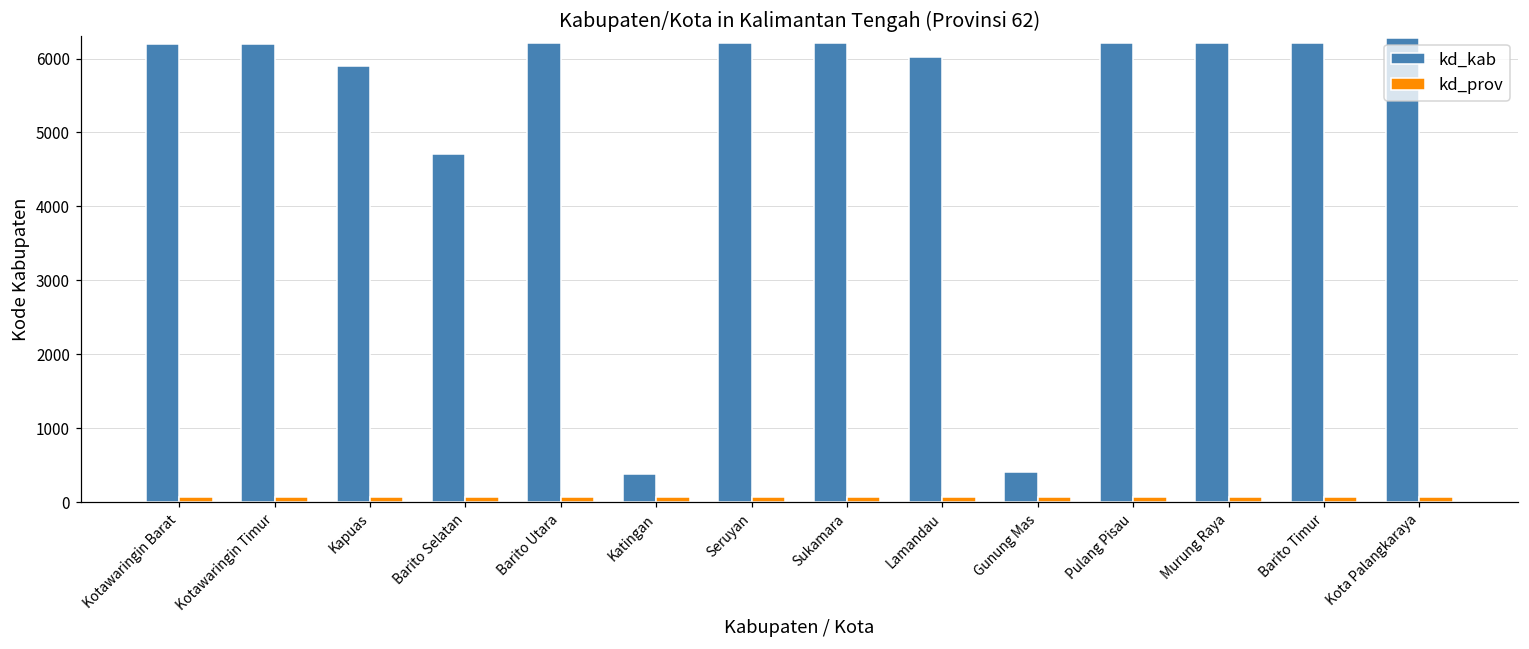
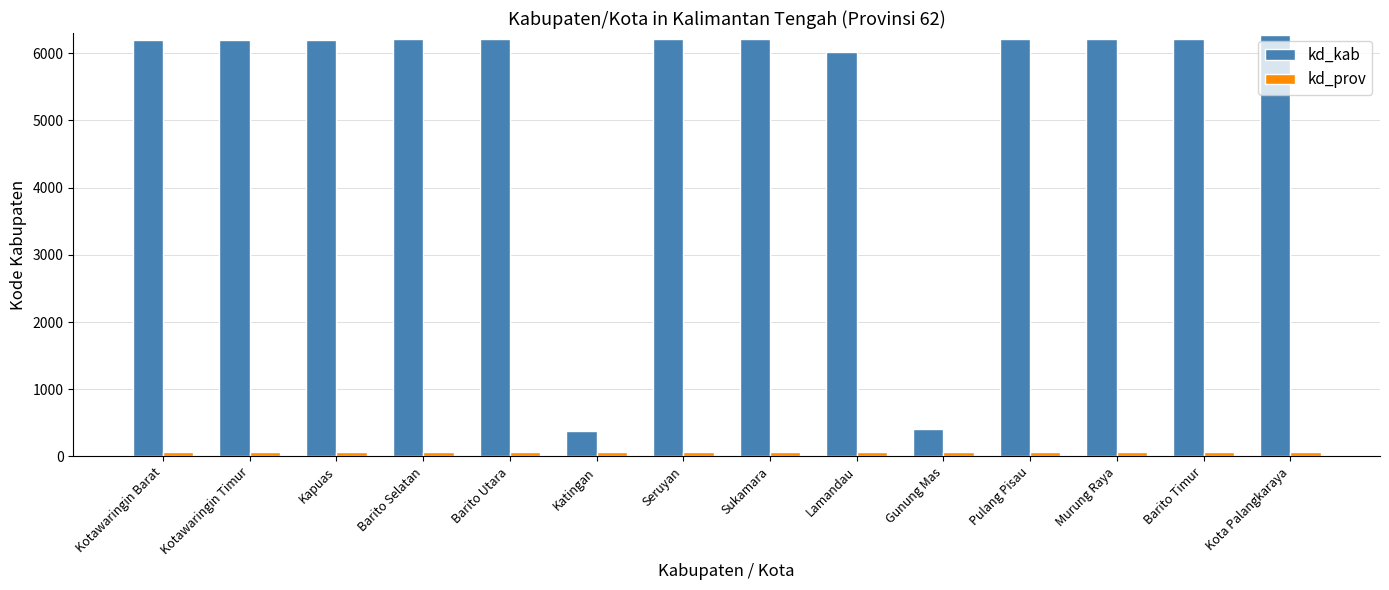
kd_kab, Kapuas: 5900 -> 6200
kd_kab, Barito Selatan: 4700 -> 6200
